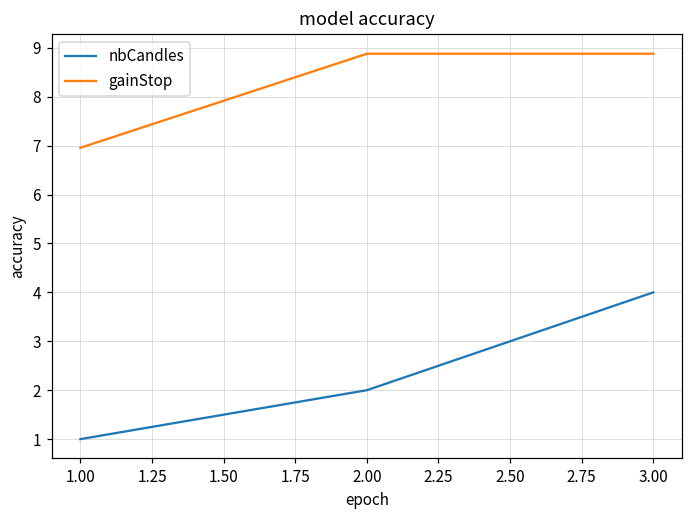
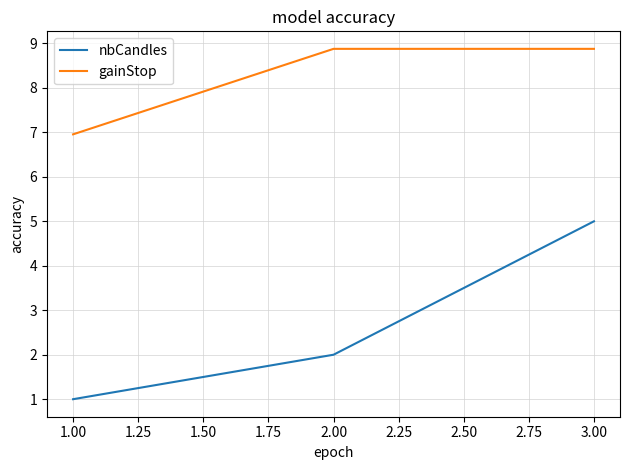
nbCandles, 3.00: 4 -> 5
